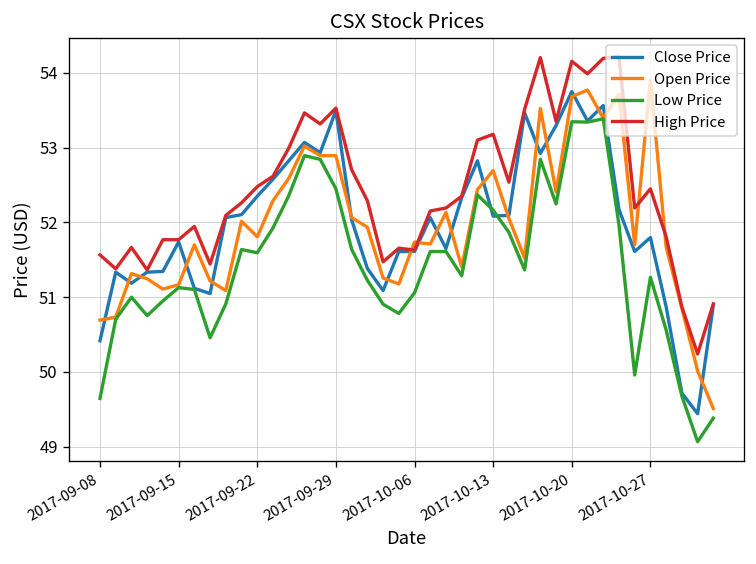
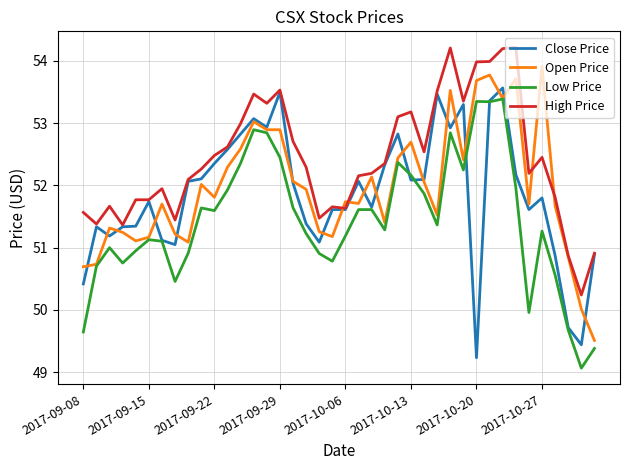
Low Price, 2017-10-06: 51.1 -> 51.2
Close Price, 2017-10-20: 53.8 -> 49.2
High Price, 2017-10-20: 54.2 -> 54.0
